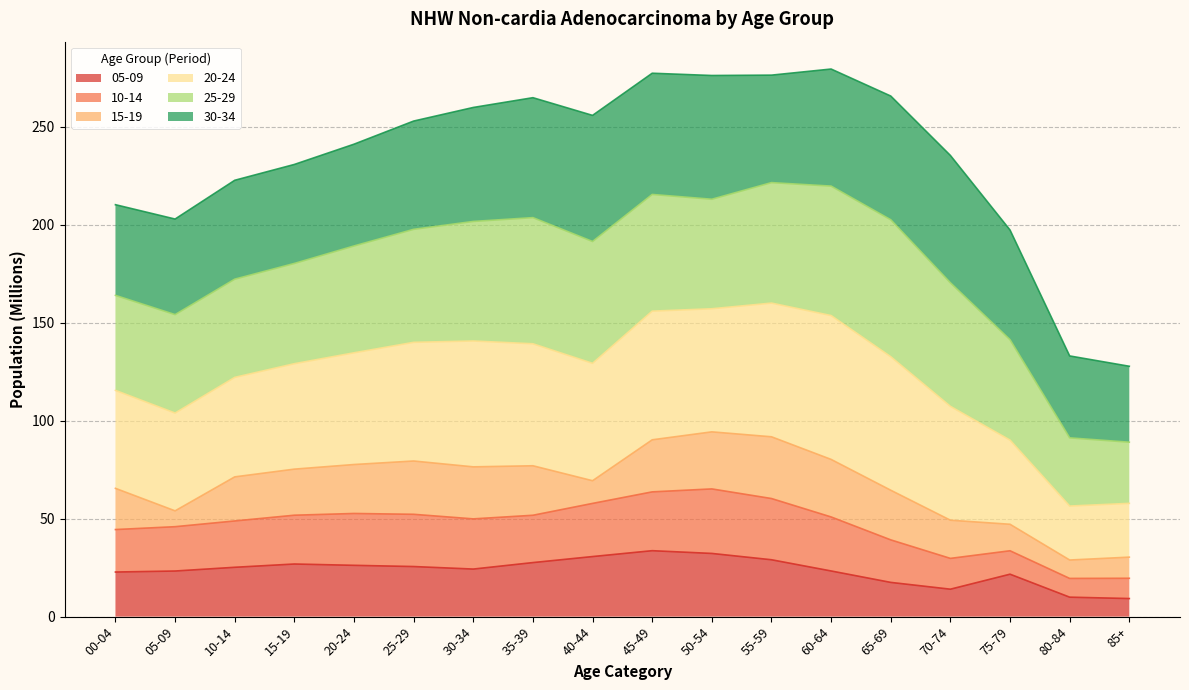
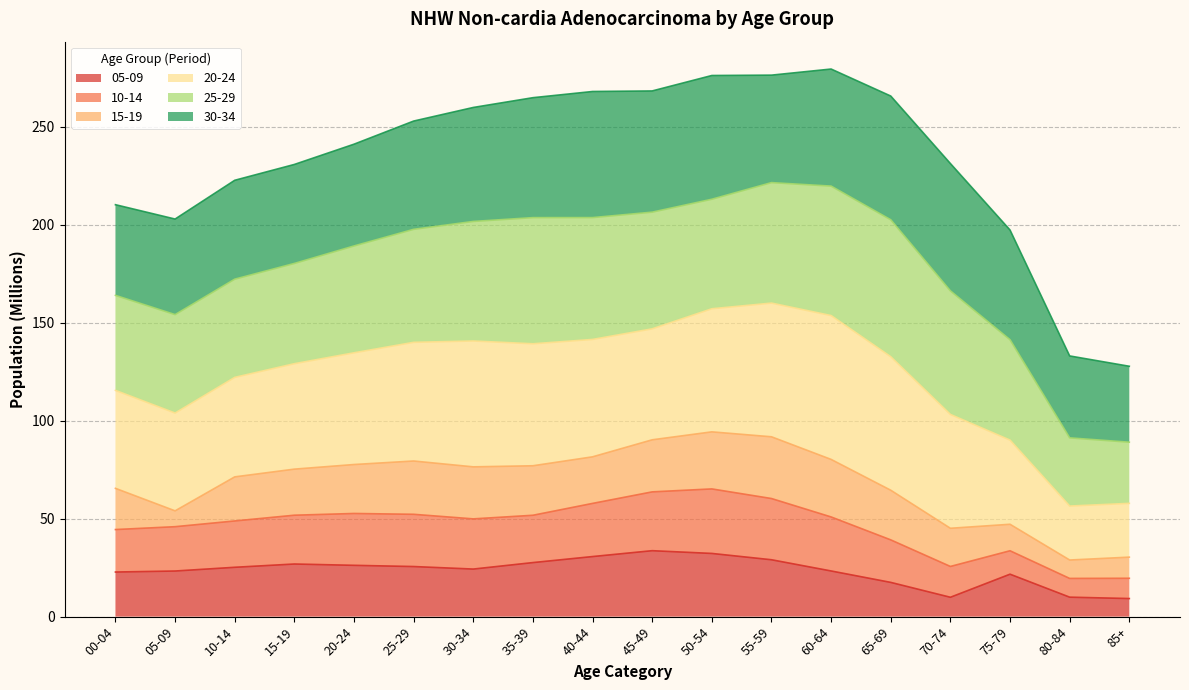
15-19, 40-44: 12 -> 24
20-24, 45-49: 66 -> 57
05-09, 70-74: 14 -> 10
